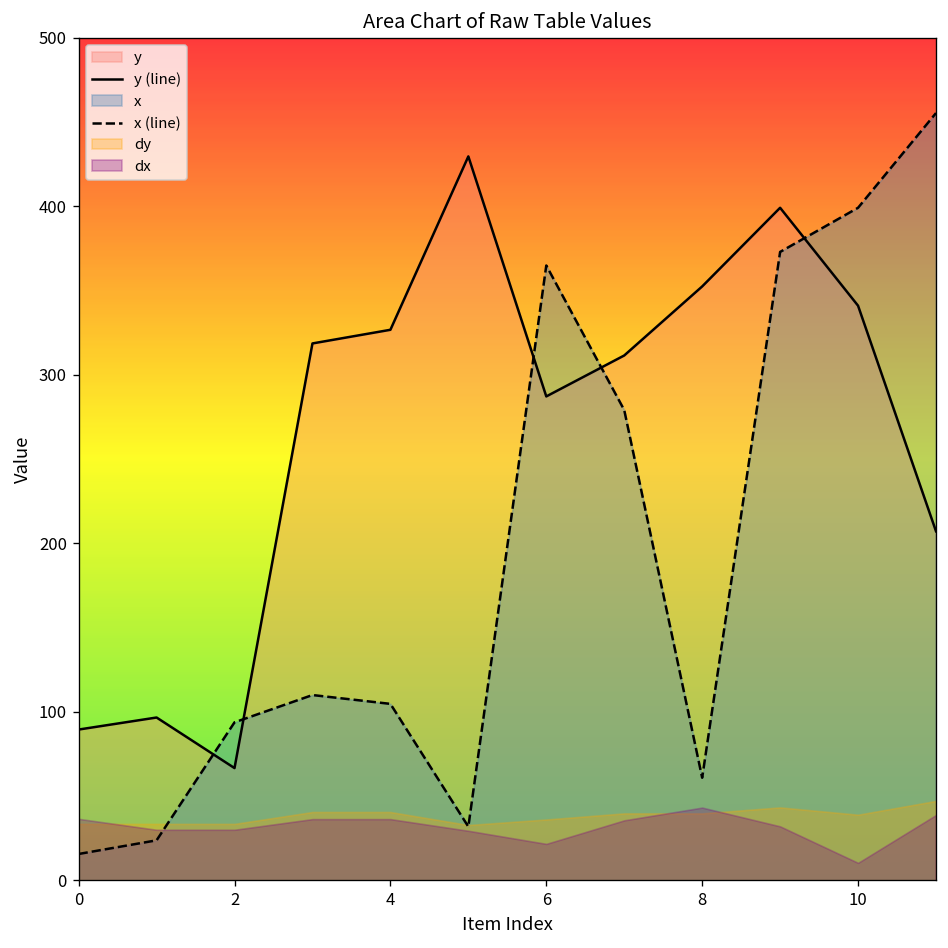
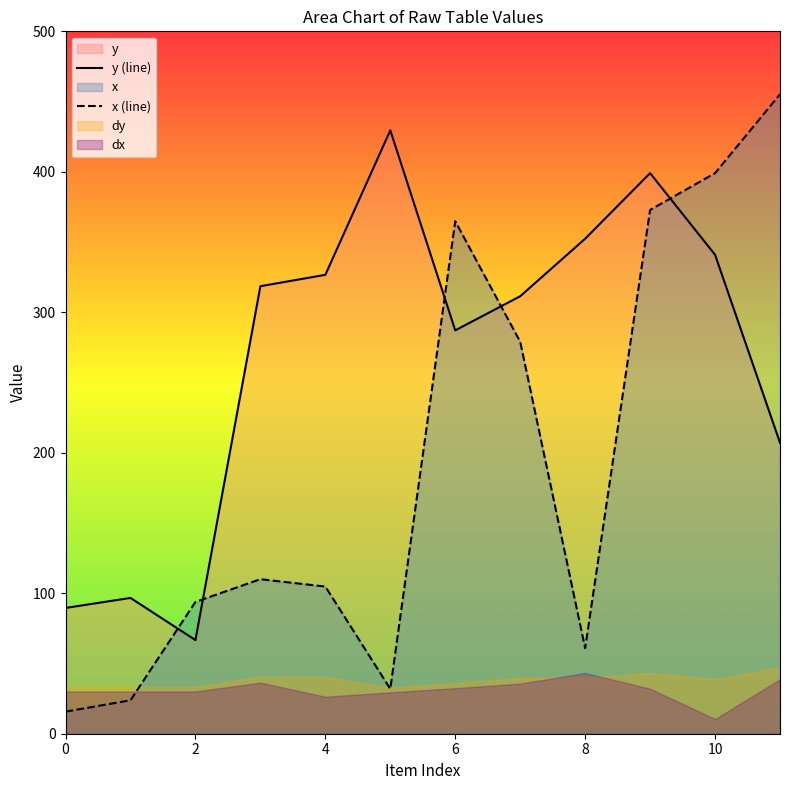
dx, 0: 37 -> 30
dx, 4: 36 -> 26
dx, 6: 22 -> 32
